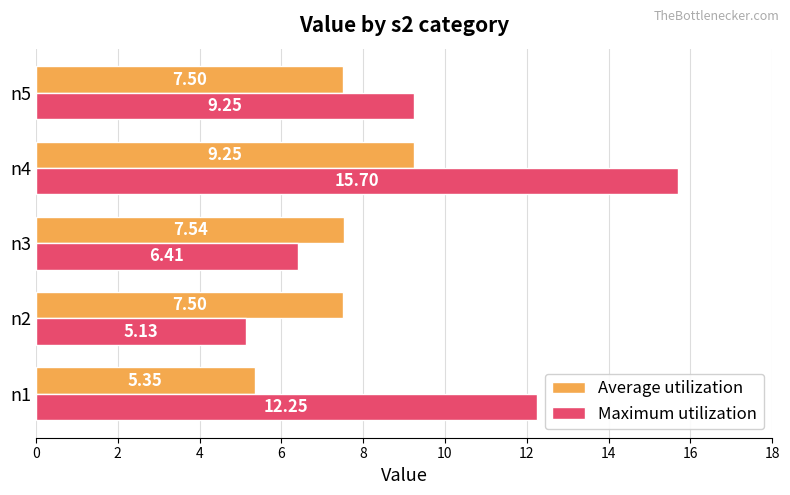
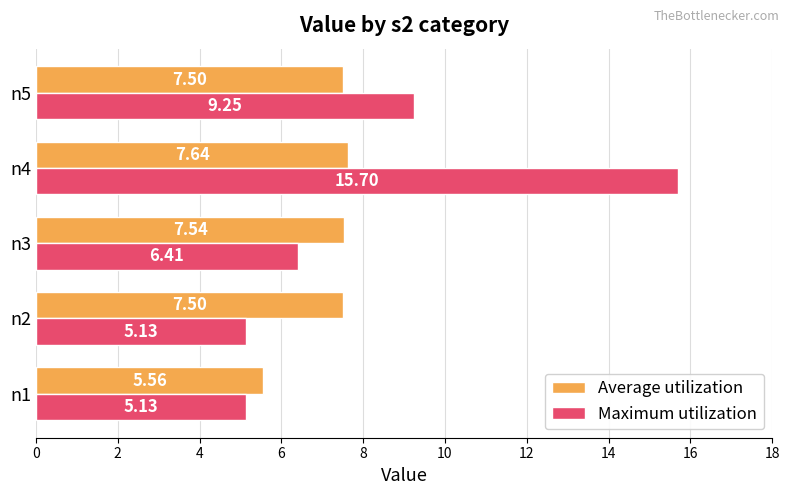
Average utilization, n4: 9.25 -> 7.64
Average utilization, n1: 5.35 -> 5.56
Maximum utilization, n1: 12.25 -> 5.13
